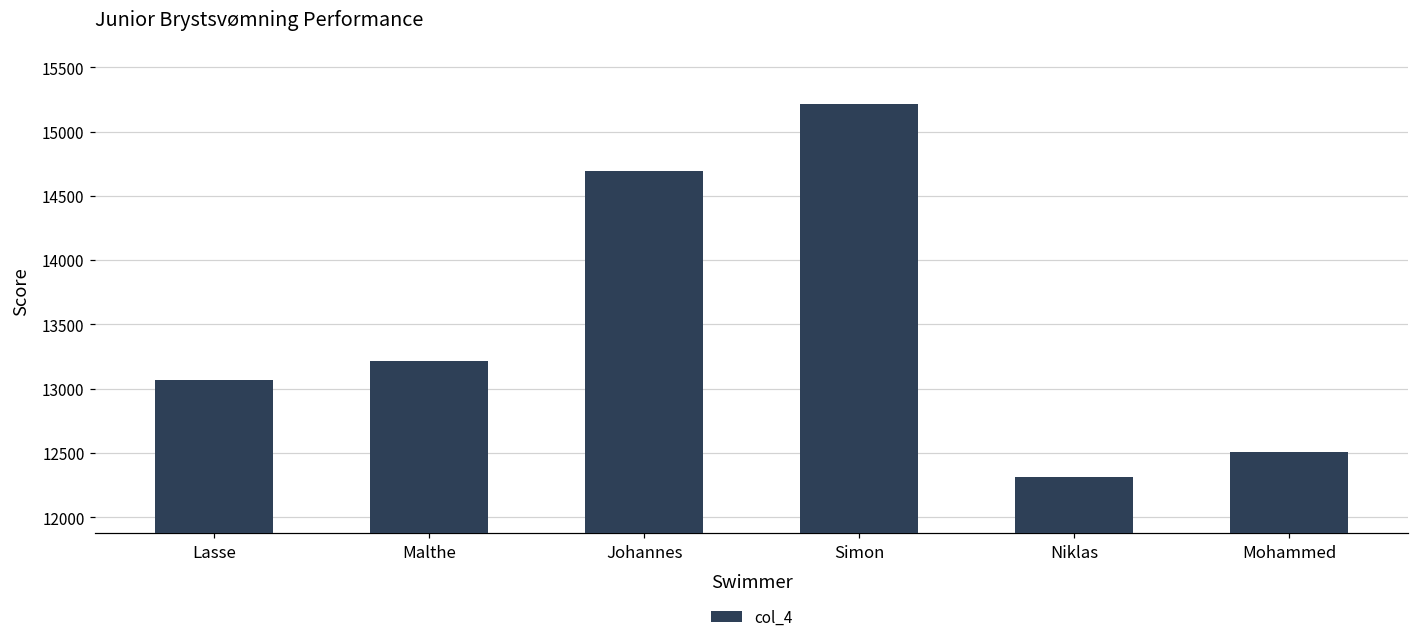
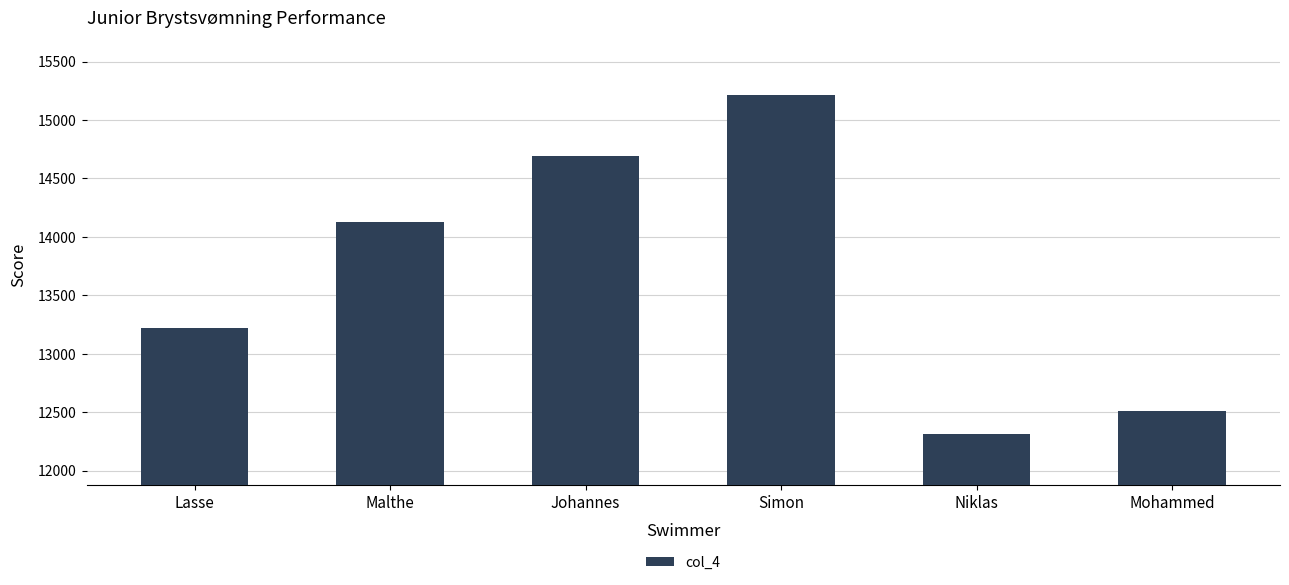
Lasse: 13070 -> 13220
Malthe: 13220 -> 14130
